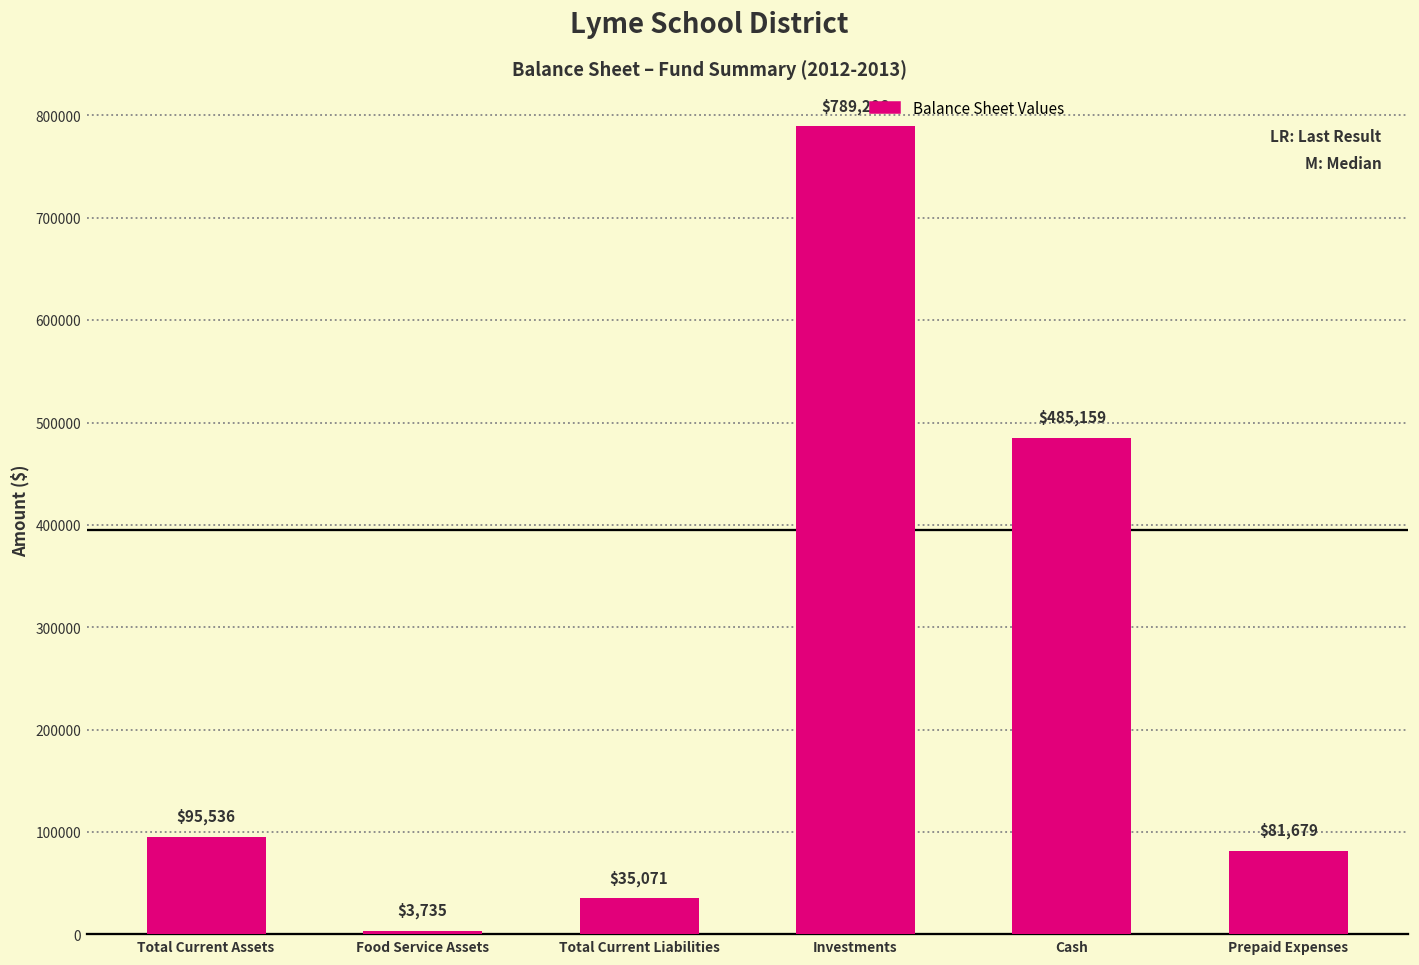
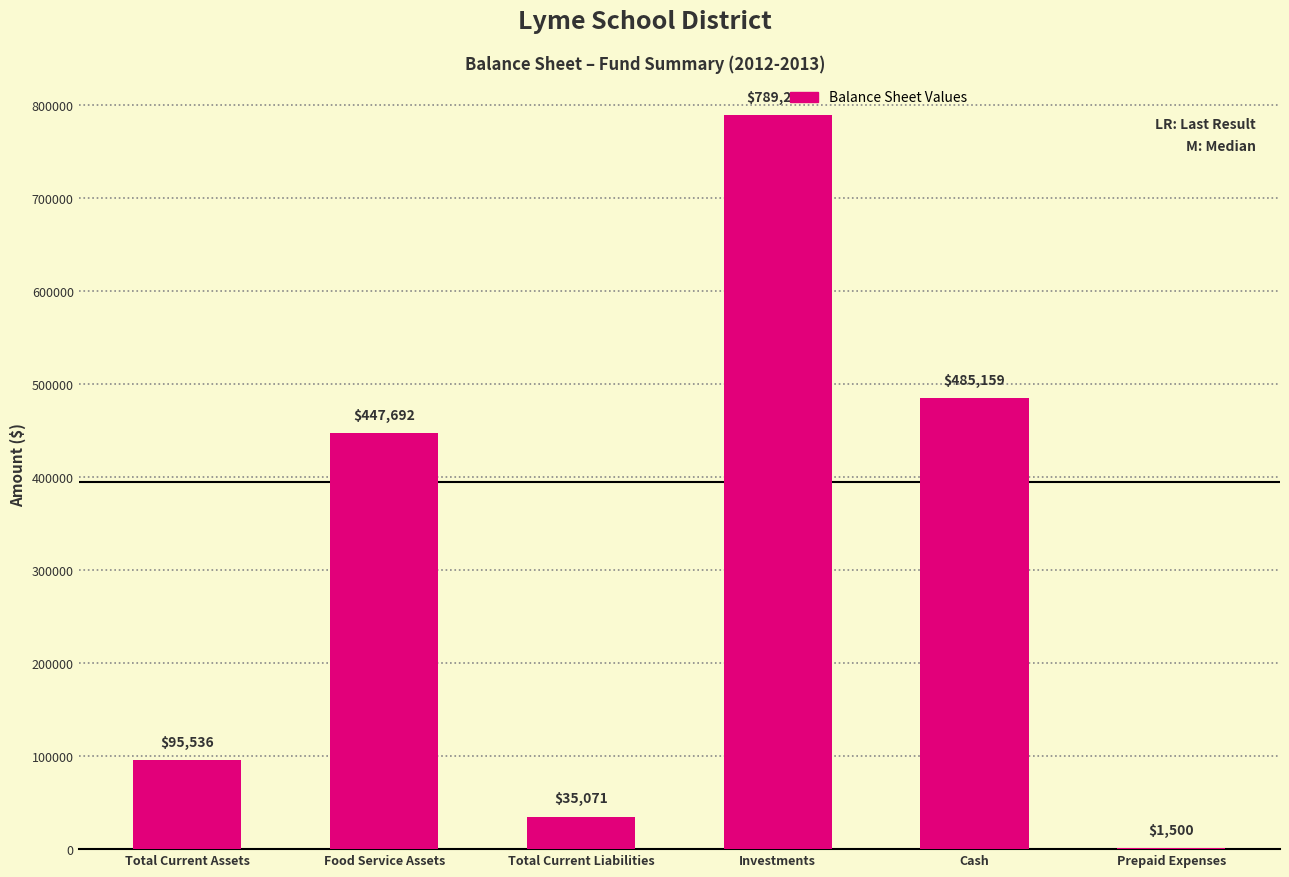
Food Service Assets: $3,735 -> $447,692
Prepaid Expenses: $81,679 -> $1,500
